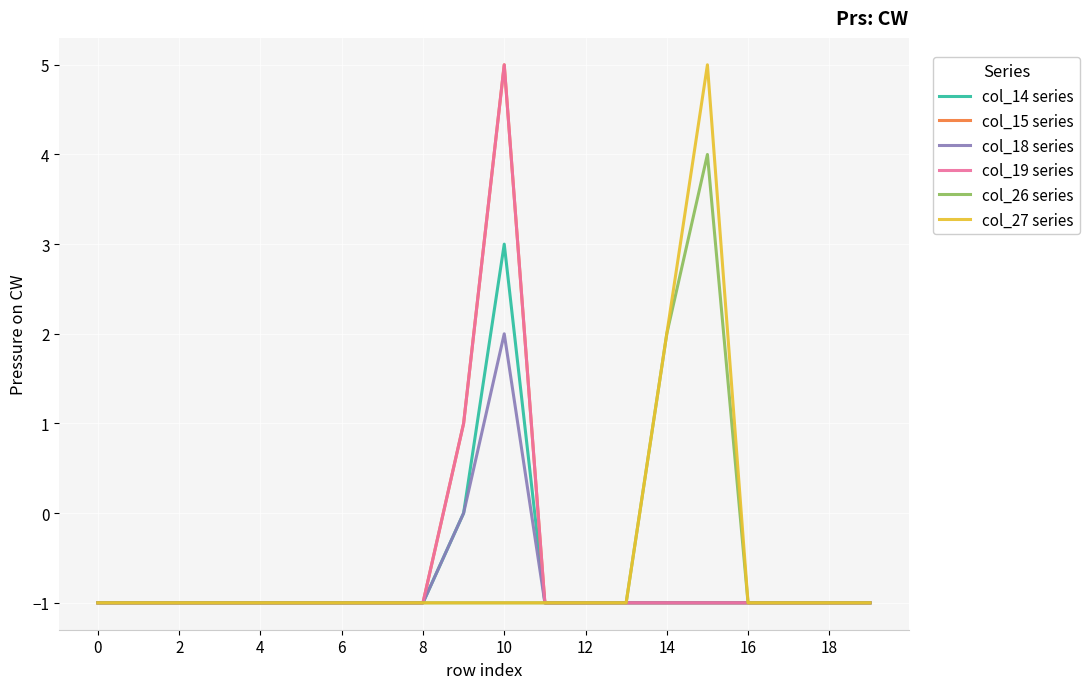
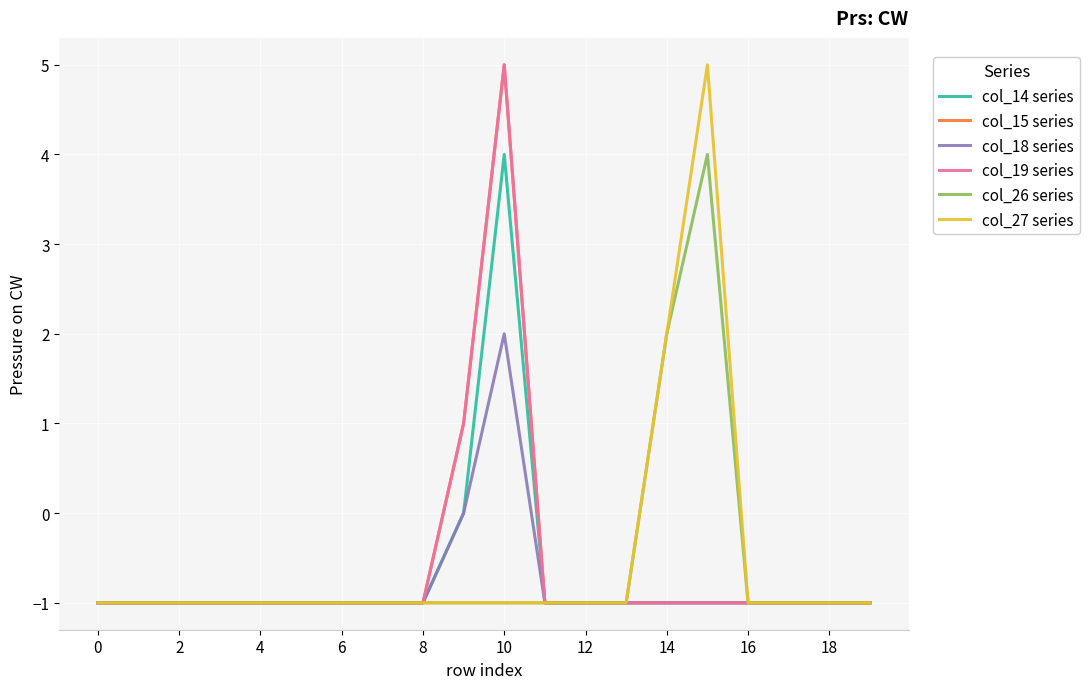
col_14 series, 10: 3 -> 4
